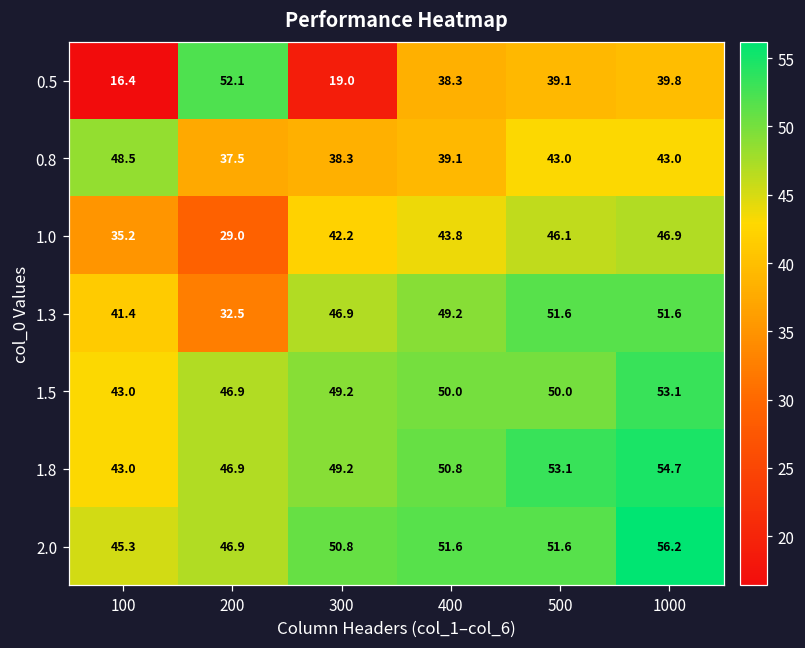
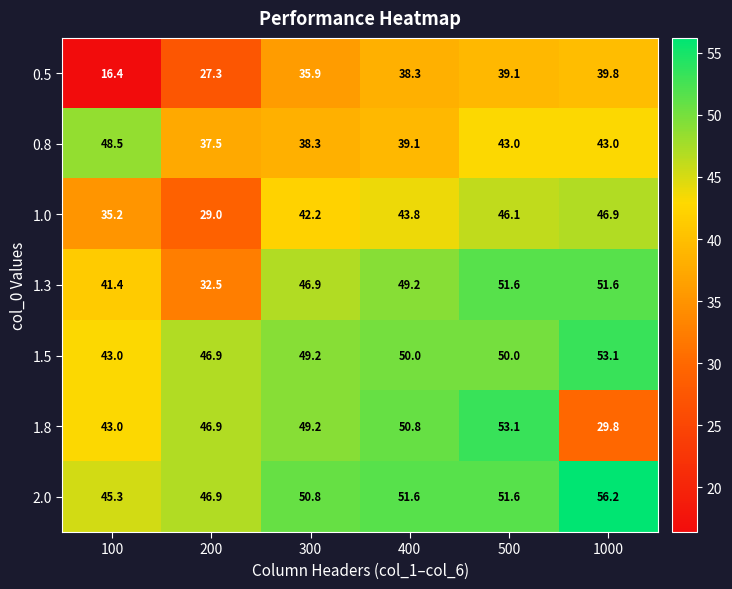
0.5, 200: 52.1 -> 27.3
0.5, 300: 19.0 -> 35.9
1.8, 1000: 54.7 -> 29.8
